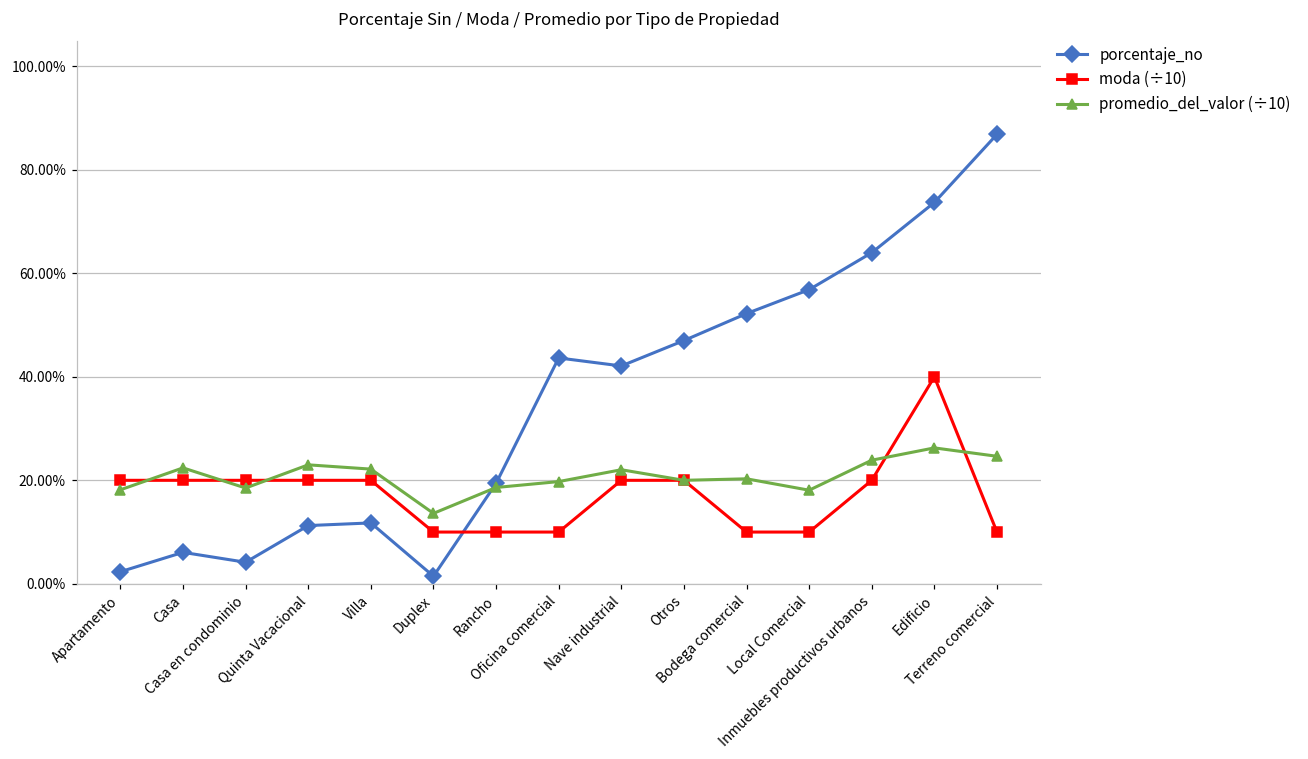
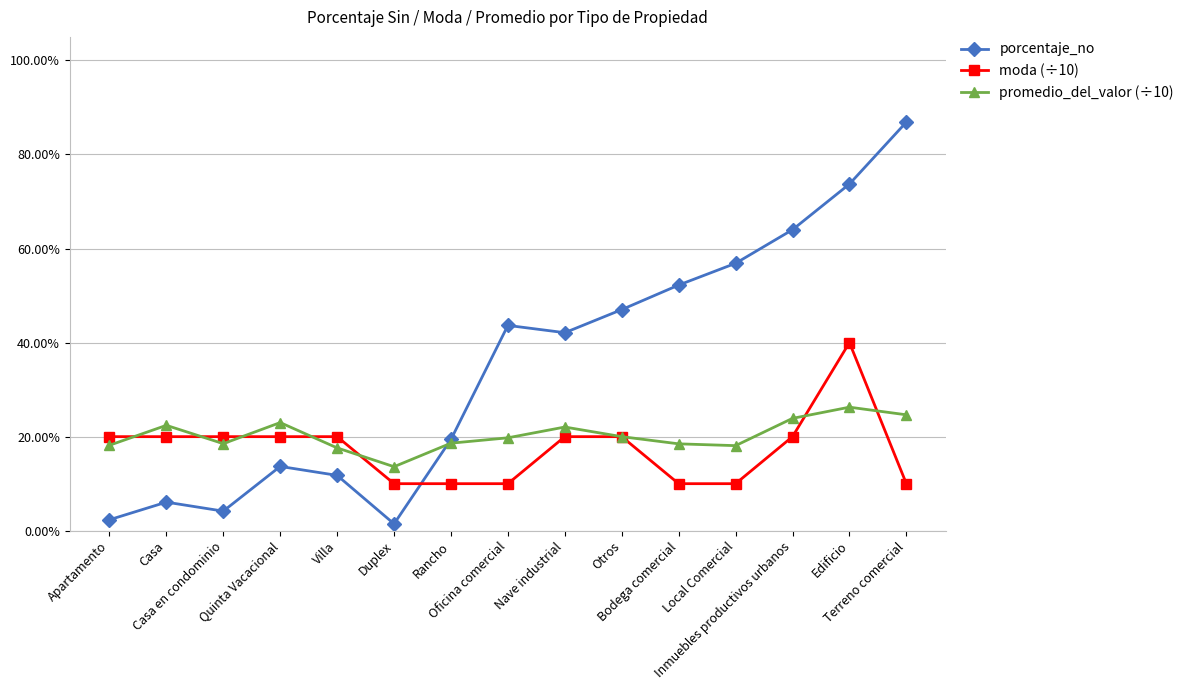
porcentaje_no, Quinta Vacacional: 11% -> 14%
promedio_del_valor (÷10), Villa: 22% -> 18%
promedio_del_valor (÷10), Bodega comercial: 20% -> 18%
